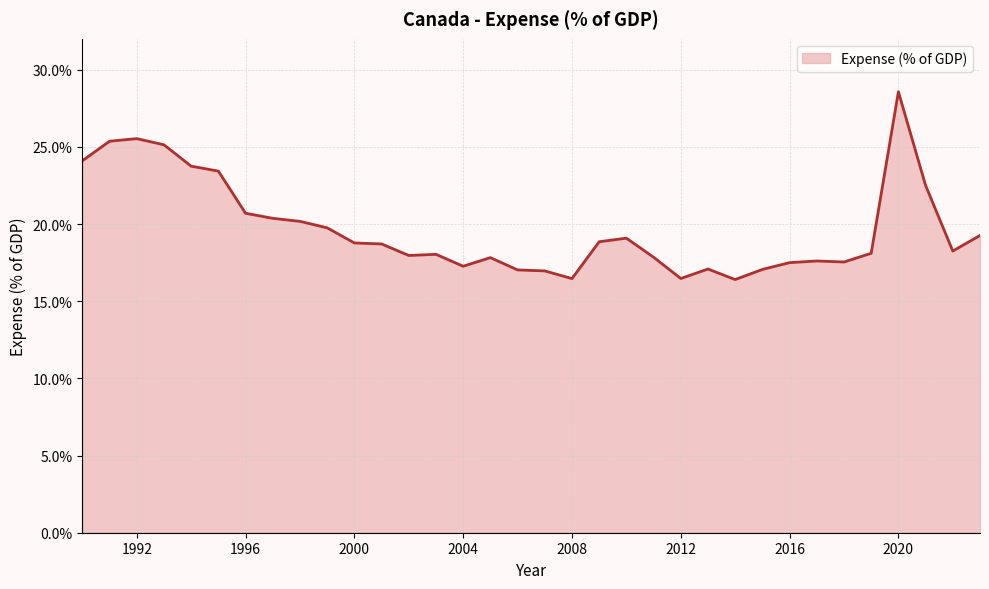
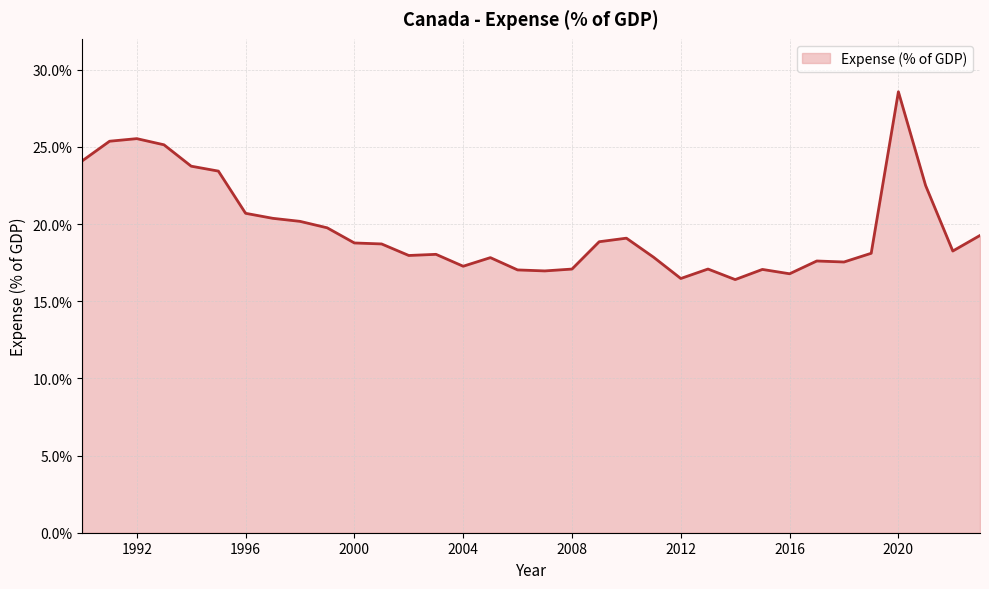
2008: 16.5% -> 17.1%
2016: 17.5% -> 16.8%
